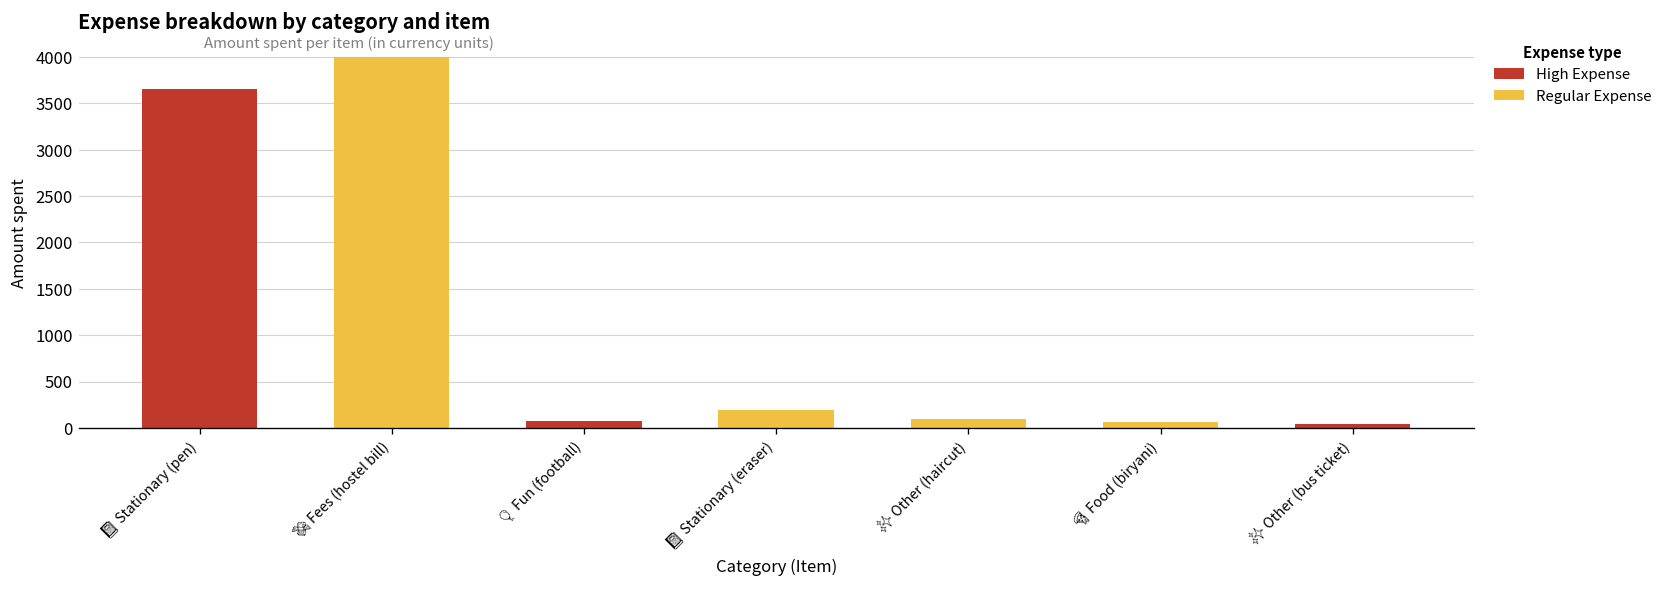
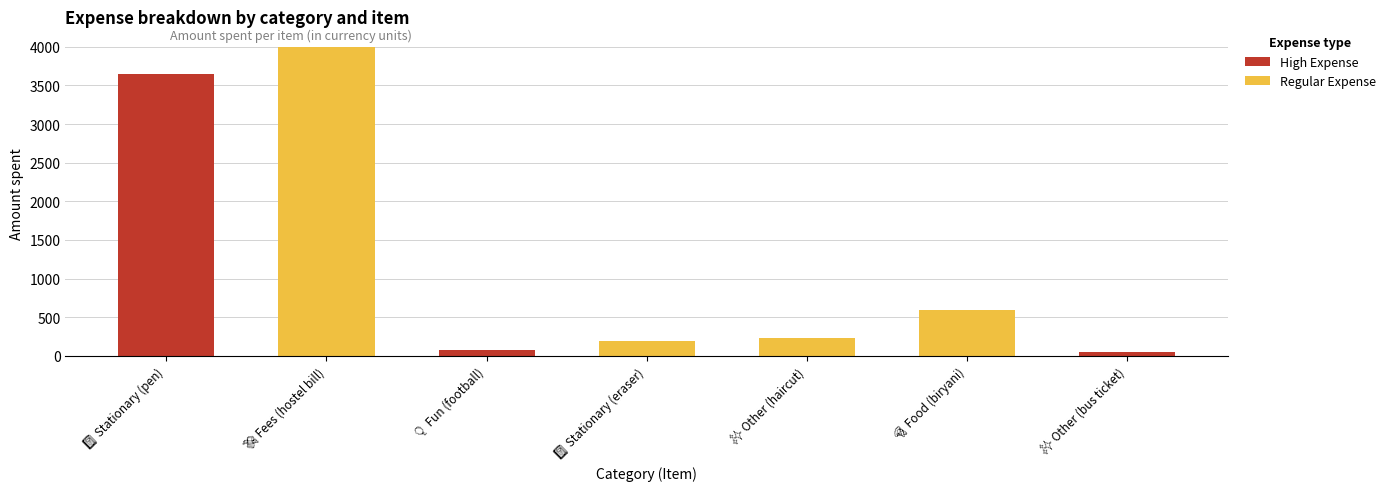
✨ Other (haircut): 100 -> 200
🍕 Food (biryani): 100 -> 600
